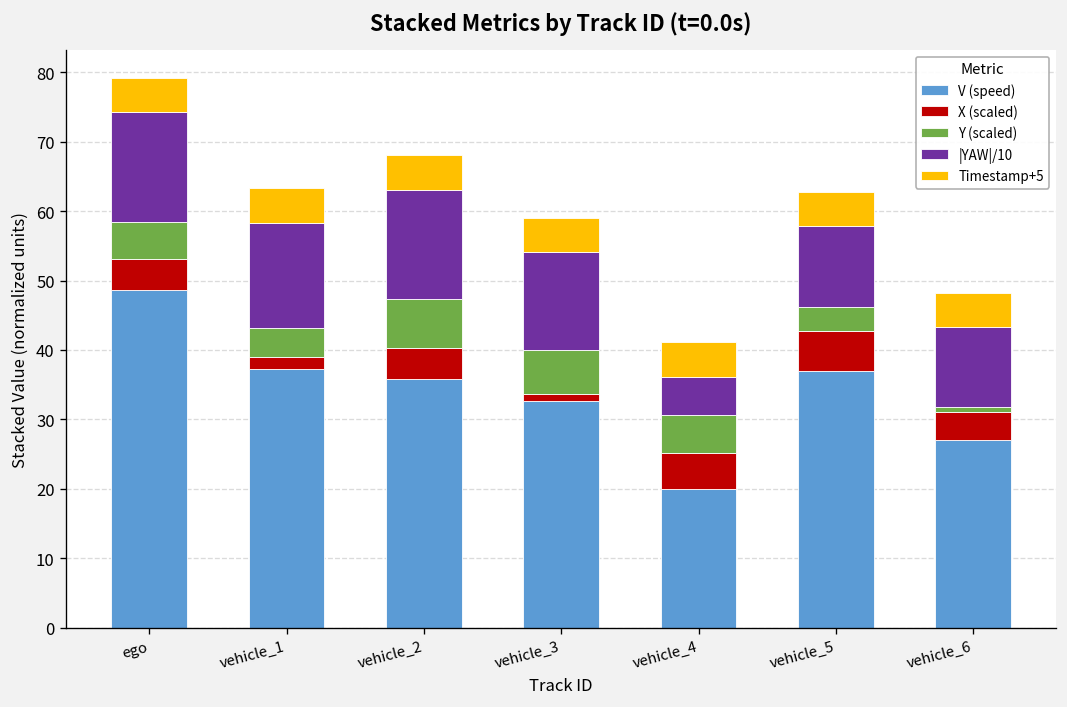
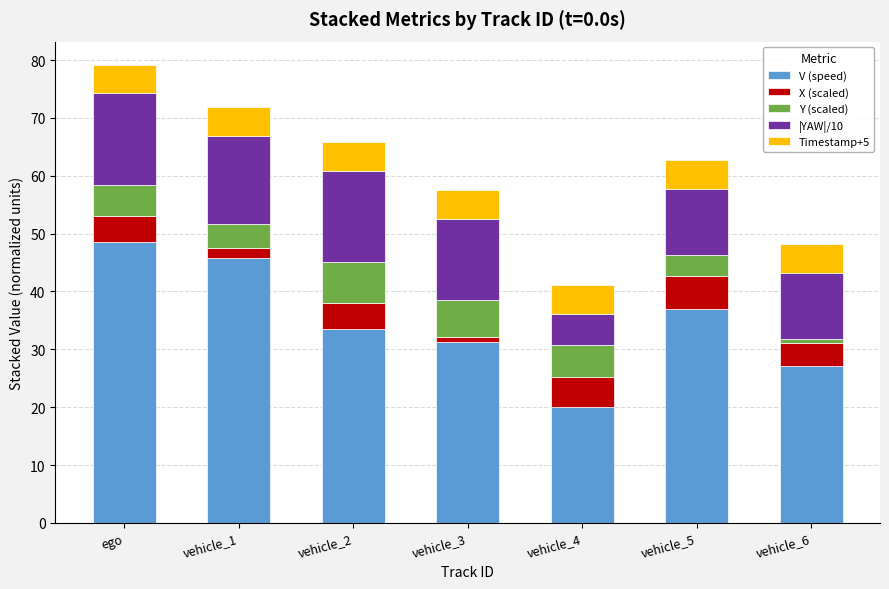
V (speed), vehicle_1: 37 -> 46
V (speed), vehicle_2: 36 -> 34
V (speed), vehicle_3: 33 -> 31
